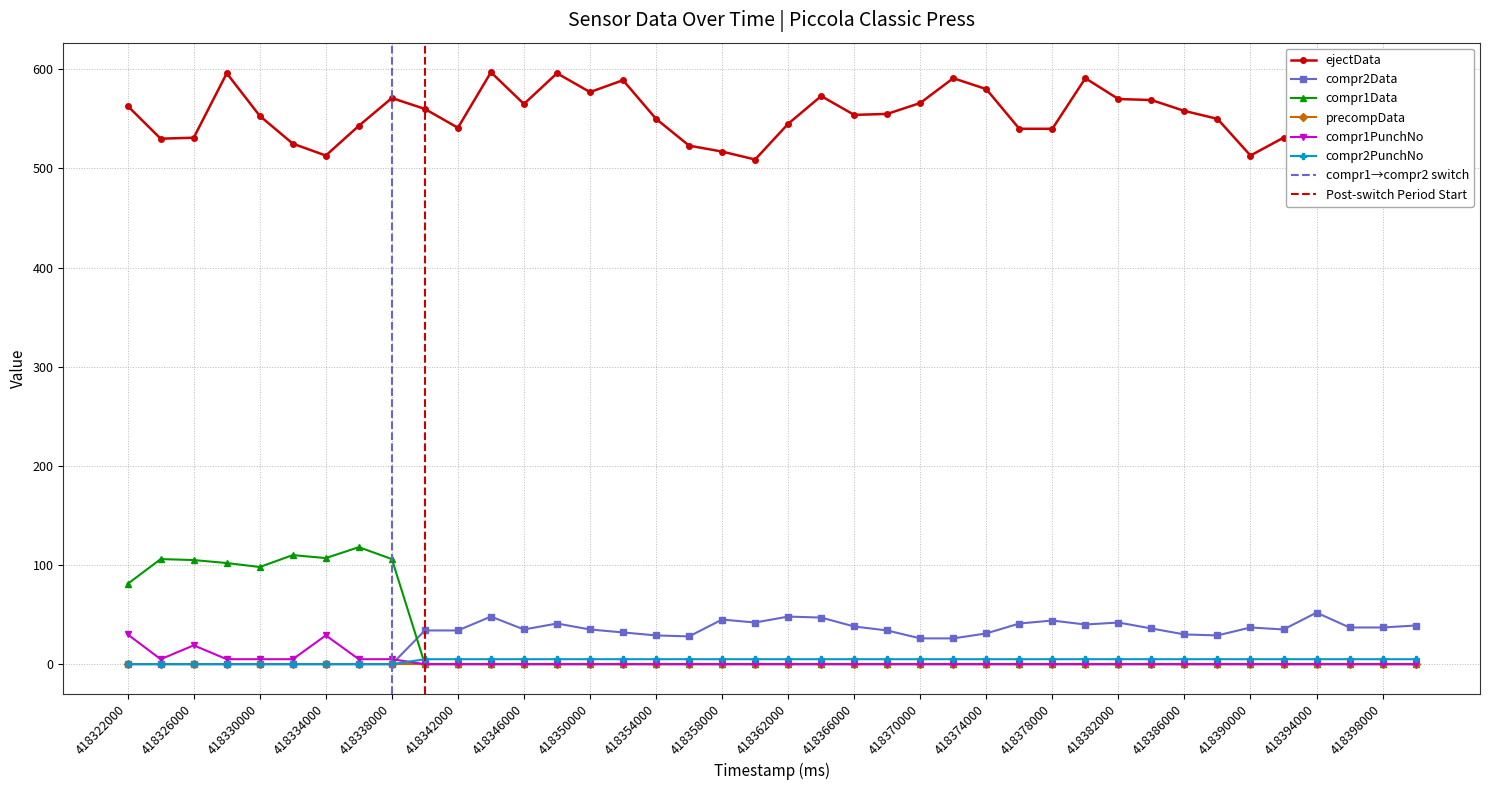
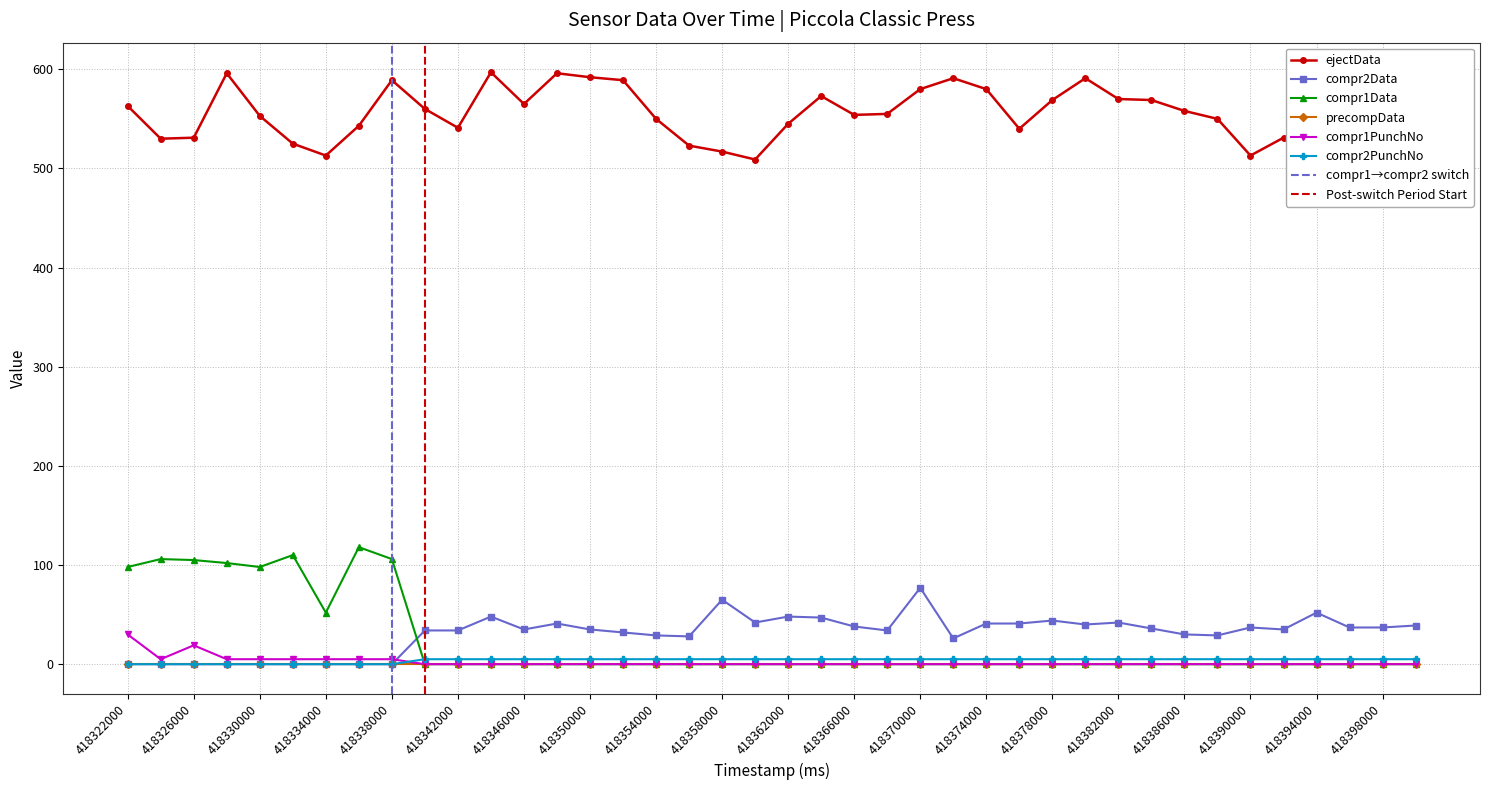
compr1Data, 418322000: 80 -> 100
compr1Data, 418334000: 110 -> 50
compr1PunchNo, 418334000: 30 -> 10
ejectData, 418338000: 570 -> 590
ejectData, 418350000: 580 -> 590
compr2Data, 418358000: 50 -> 70
ejectData, 418370000: 570 -> 580
compr2Data, 418370000: 30 -> 80
compr2Data, 418374000: 30 -> 40
ejectData, 418378000: 540 -> 570
